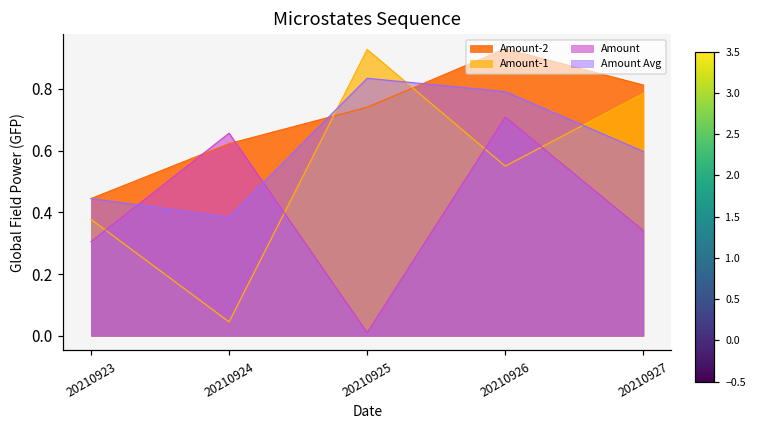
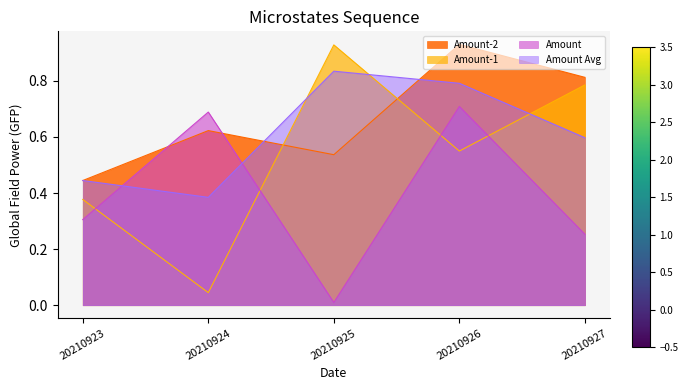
Amount, 20210924: 0.66 -> 0.69
Amount-2, 20210925: 0.74 -> 0.54
Amount, 20210927: 0.34 -> 0.25
